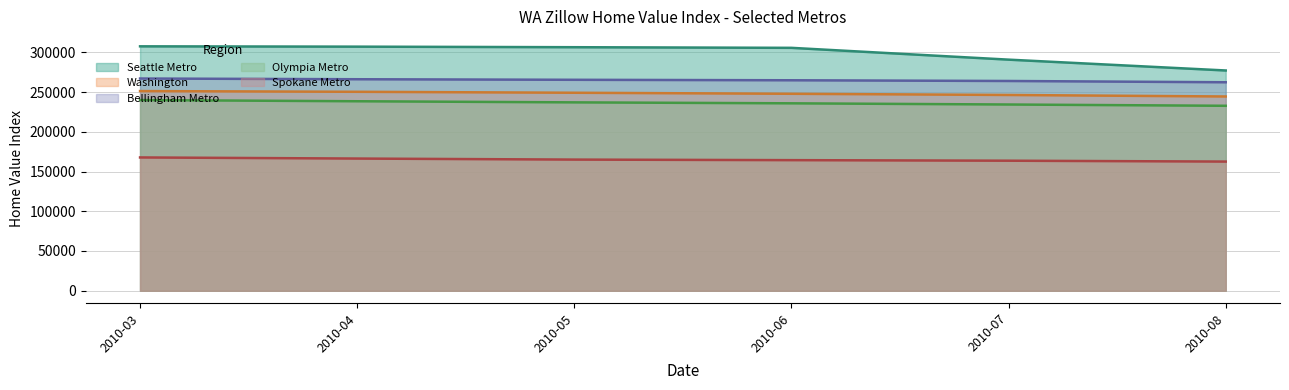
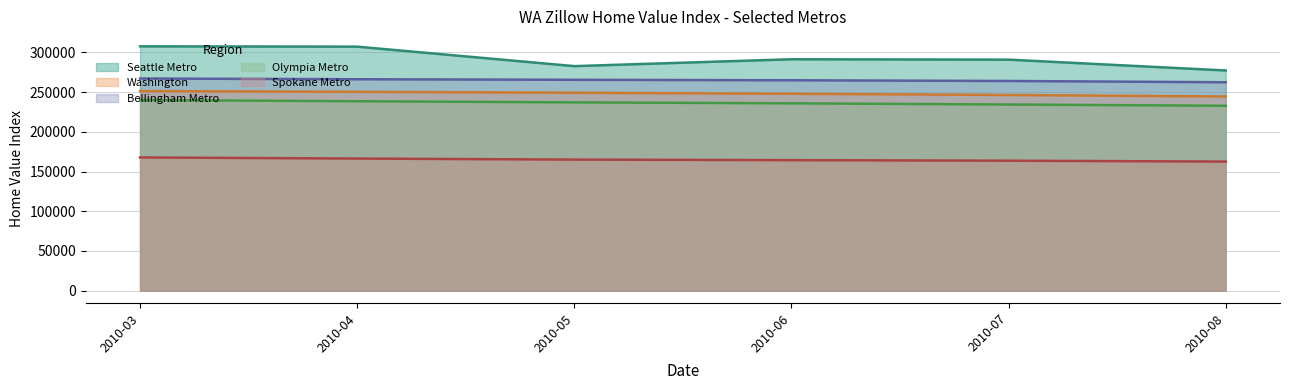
Seattle Metro, 2010-05: 310000 -> 280000
Seattle Metro, 2010-06: 310000 -> 290000
